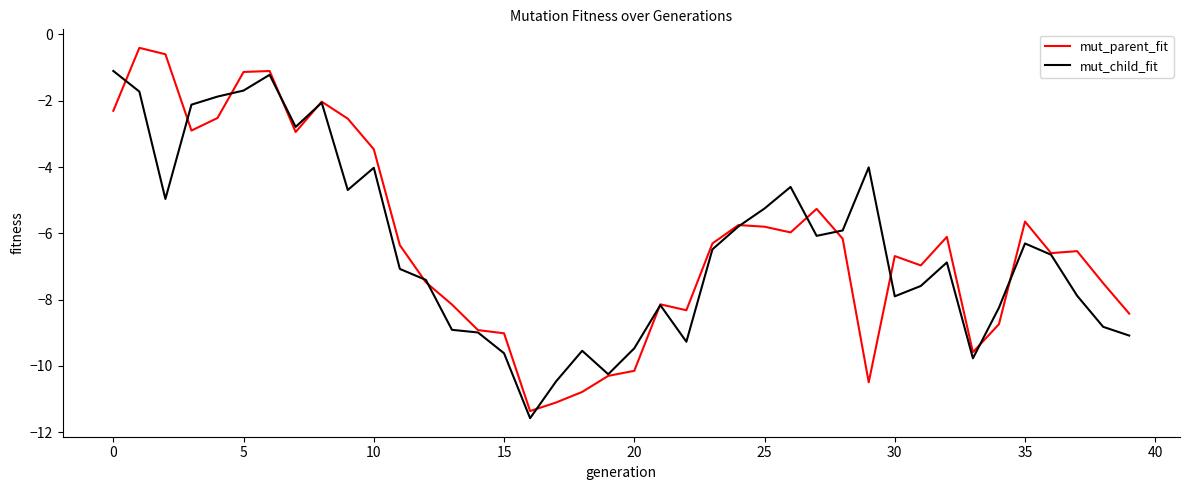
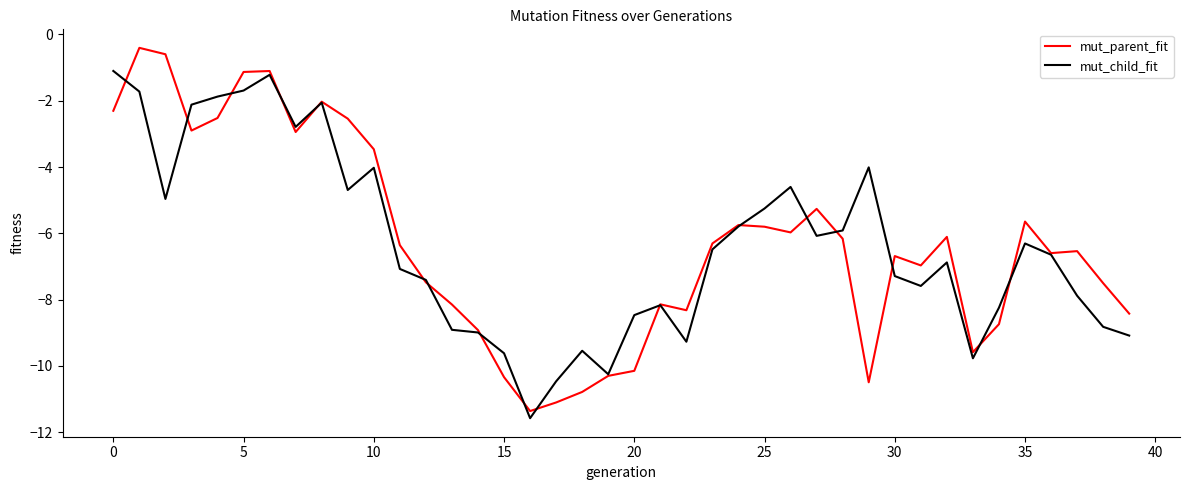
mut_parent_fit, 15: -9.0 -> -10.3
mut_child_fit, 20: -9.5 -> -8.5
mut_child_fit, 30: -7.9 -> -7.3
